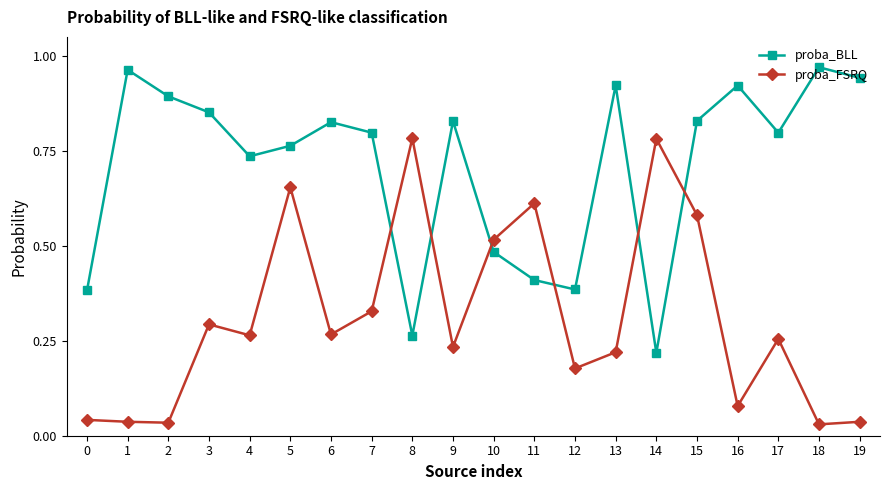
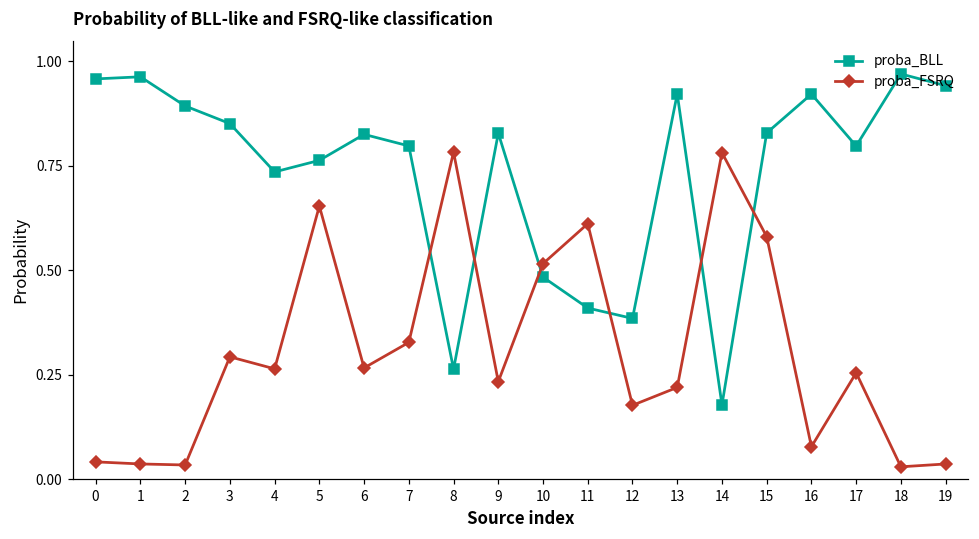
proba_BLL, 0: 0.38 -> 0.96
proba_BLL, 14: 0.22 -> 0.18
